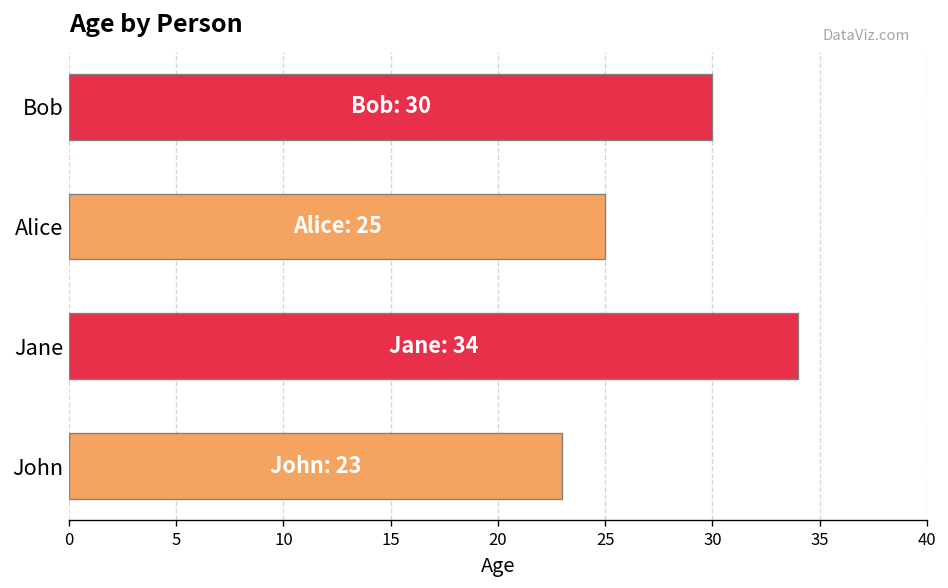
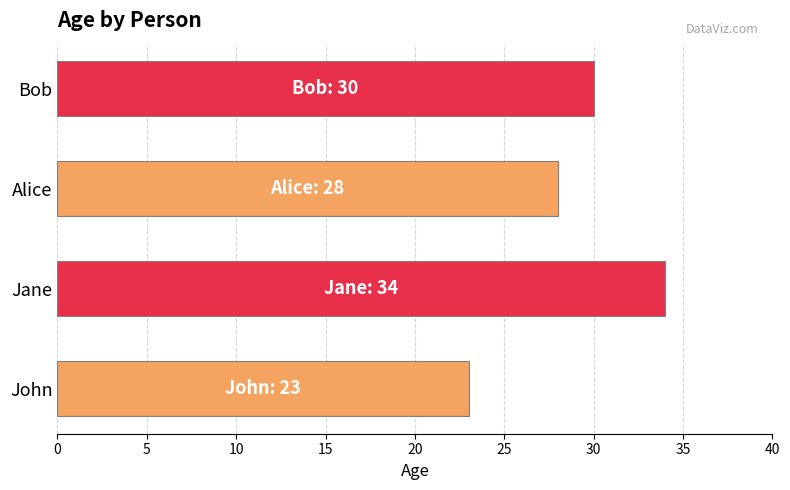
Alice: 25 -> 28
